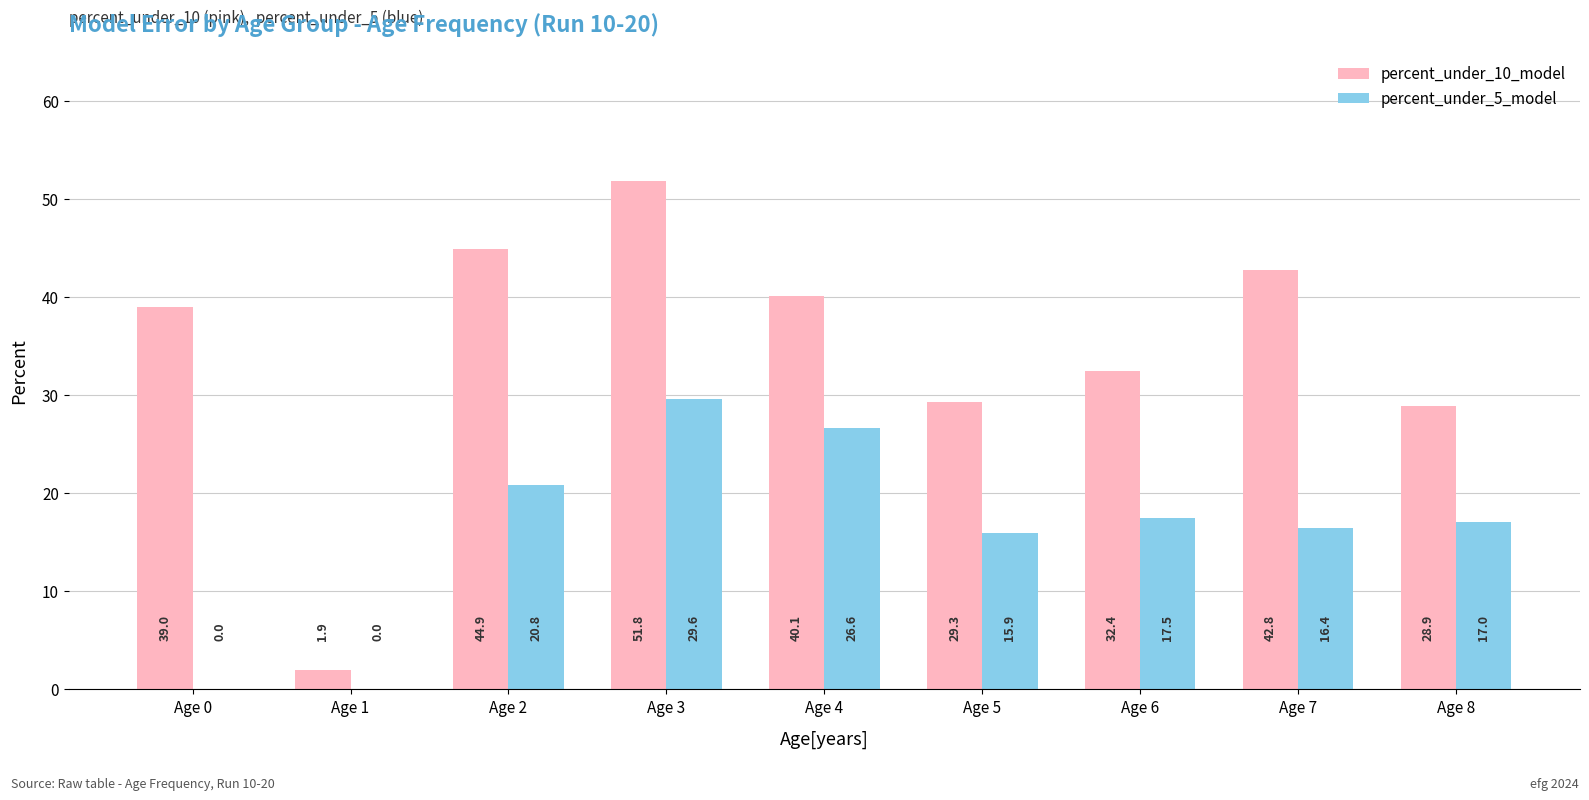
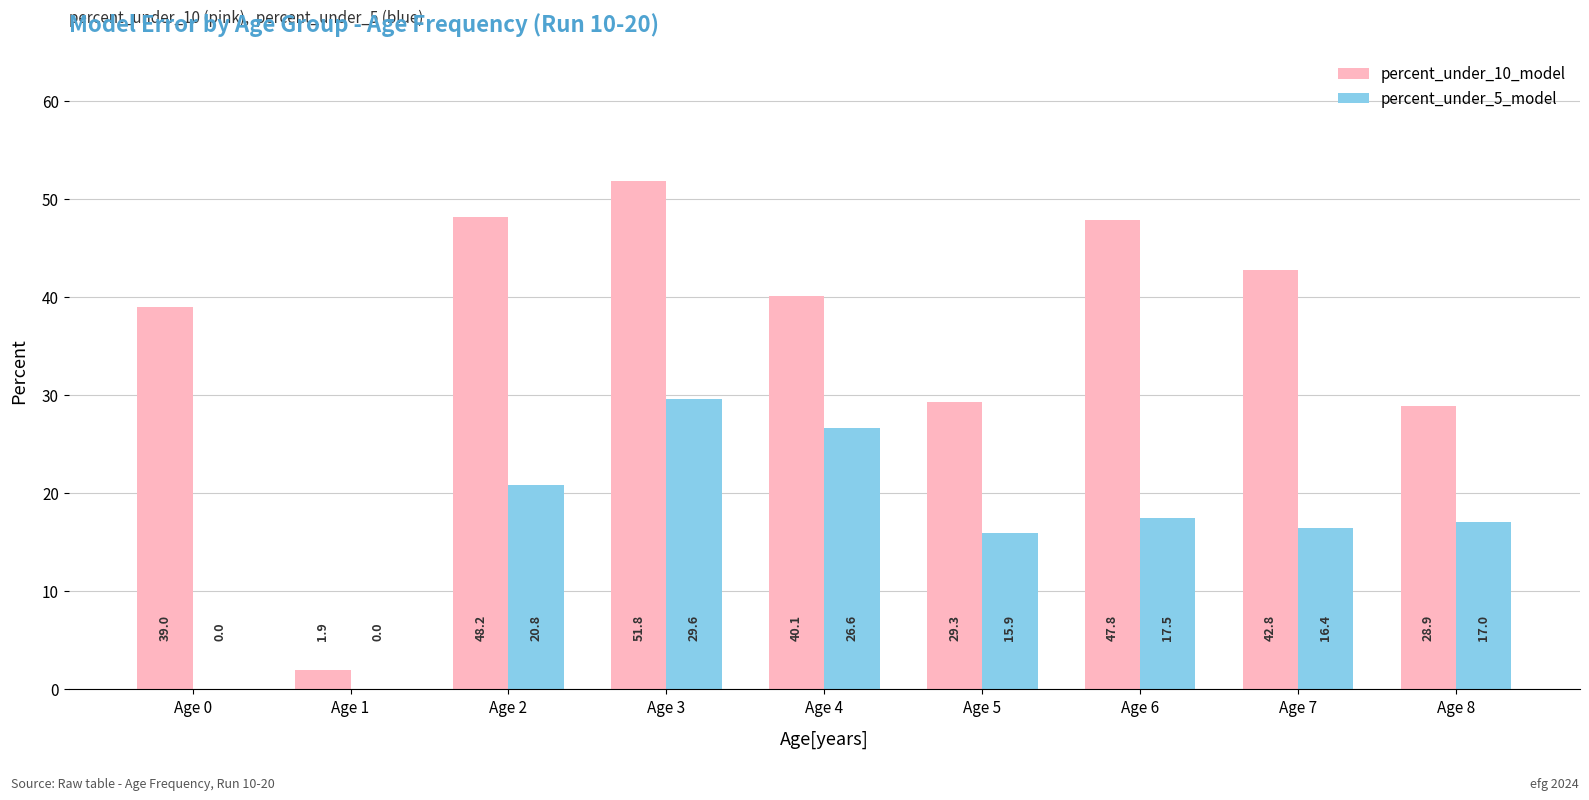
percent_under_10_model, Age 2: 44.9 -> 48.2
percent_under_10_model, Age 6: 32.4 -> 47.8
